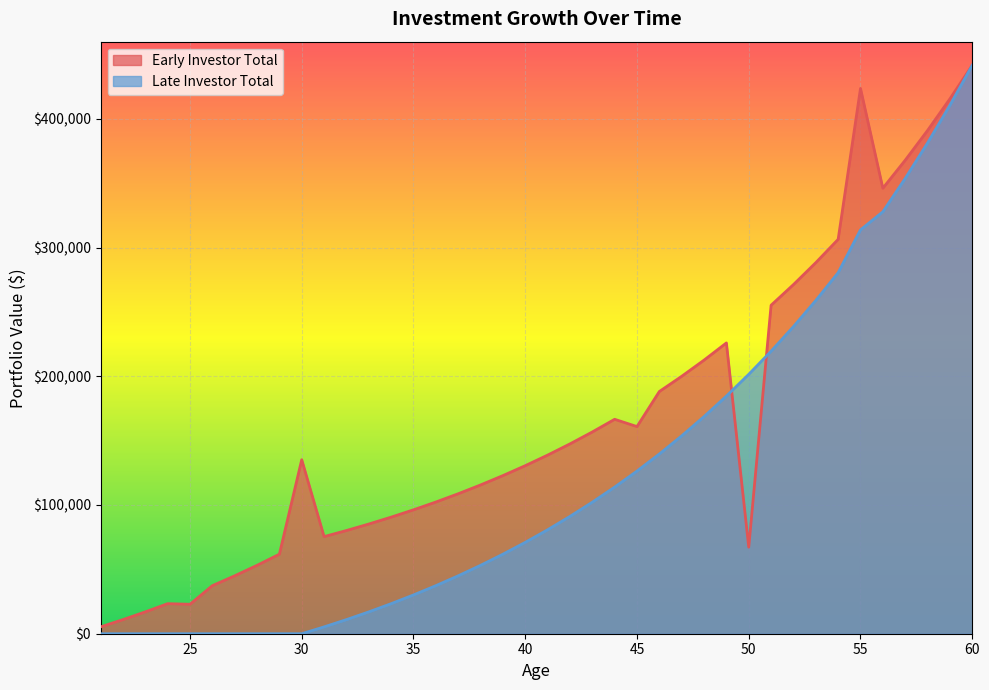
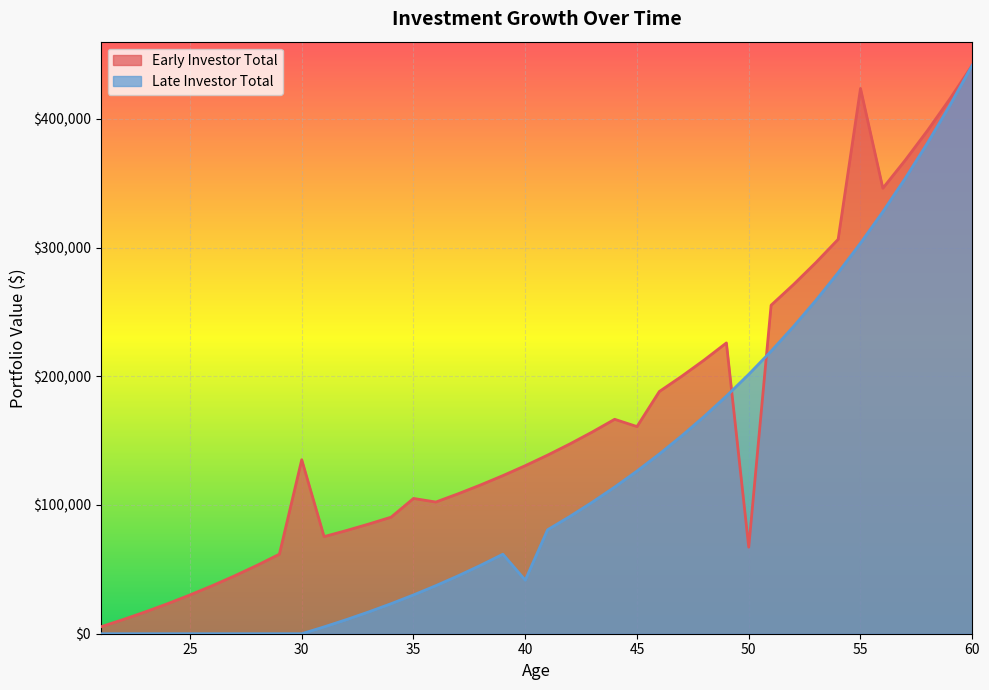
Early Investor Total, 25: $23,000 -> $30,000
Early Investor Total, 35: $96,000 -> $105,000
Late Investor Total, 40: $71,000 -> $42,000
Late Investor Total, 55: $314,000 -> $303,000
